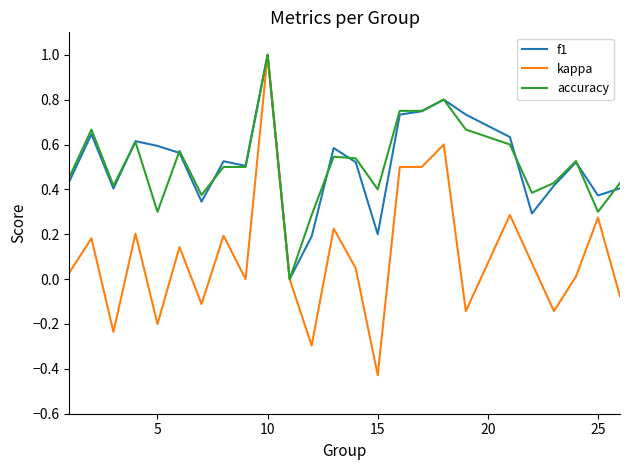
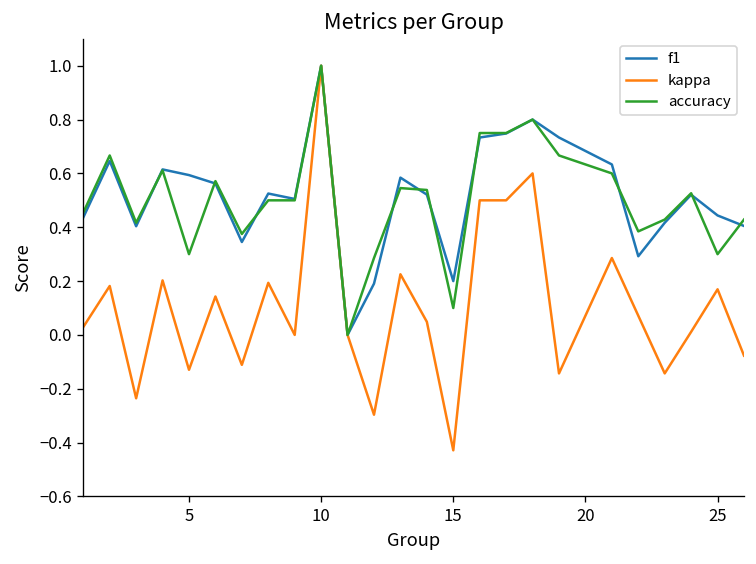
kappa, 5: -0.20 -> -0.13
accuracy, 15: 0.4 -> 0.1
f1, 25: 0.37 -> 0.44
kappa, 25: 0.27 -> 0.17
